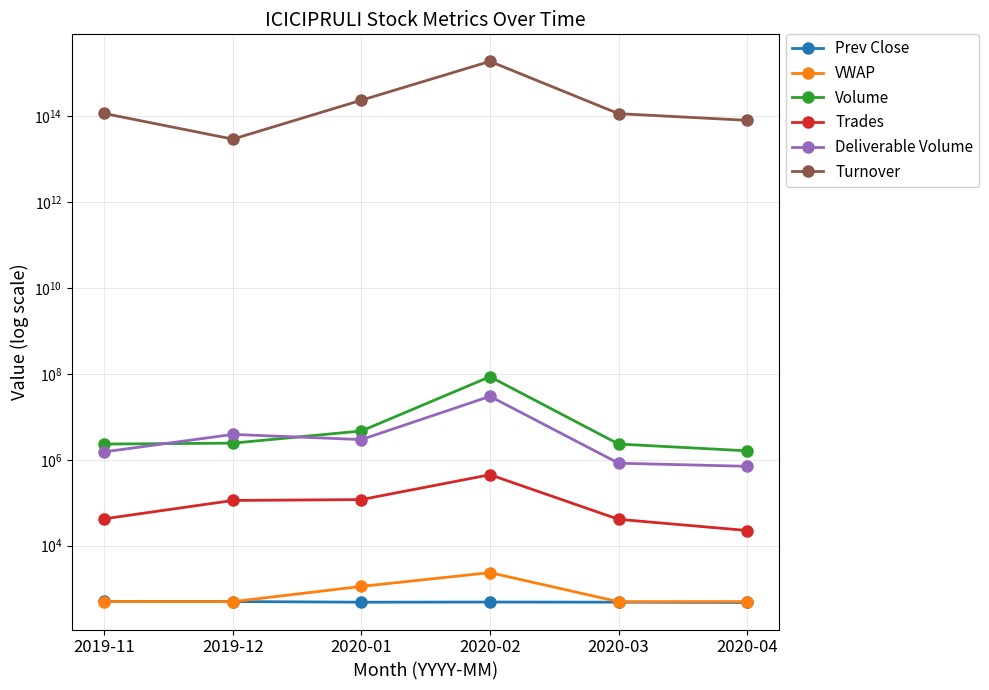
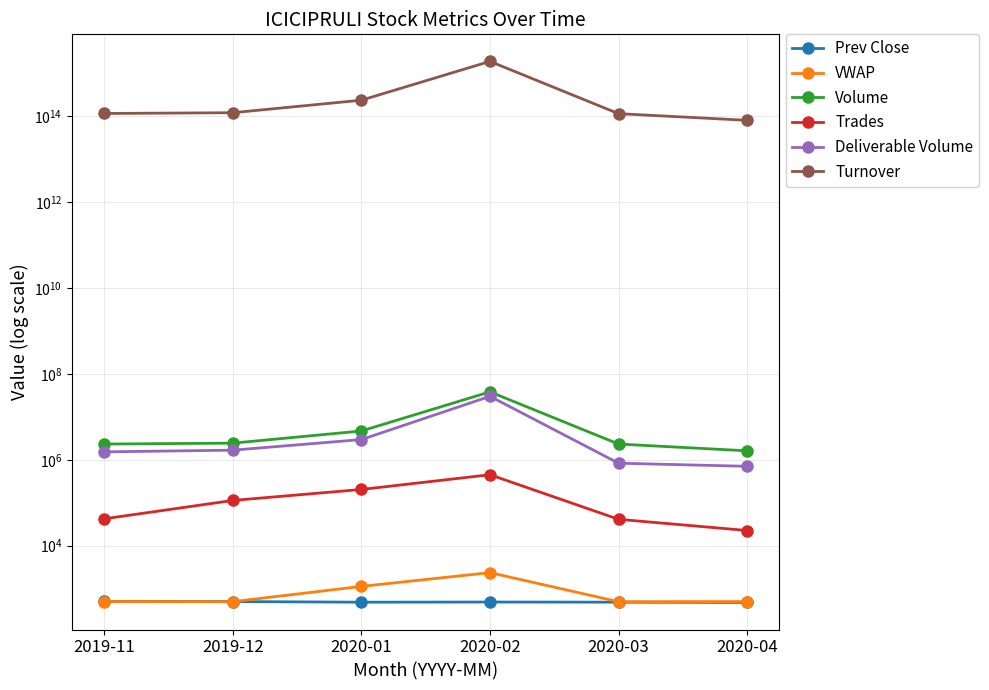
Deliverable Volume, 2019-12: 4000000 -> 1700000
Turnover, 2019-12: 30000000000000 -> 120000000000000
Trades, 2020-01: 120000 -> 200000
Volume, 2020-02: 90000000 -> 40000000
